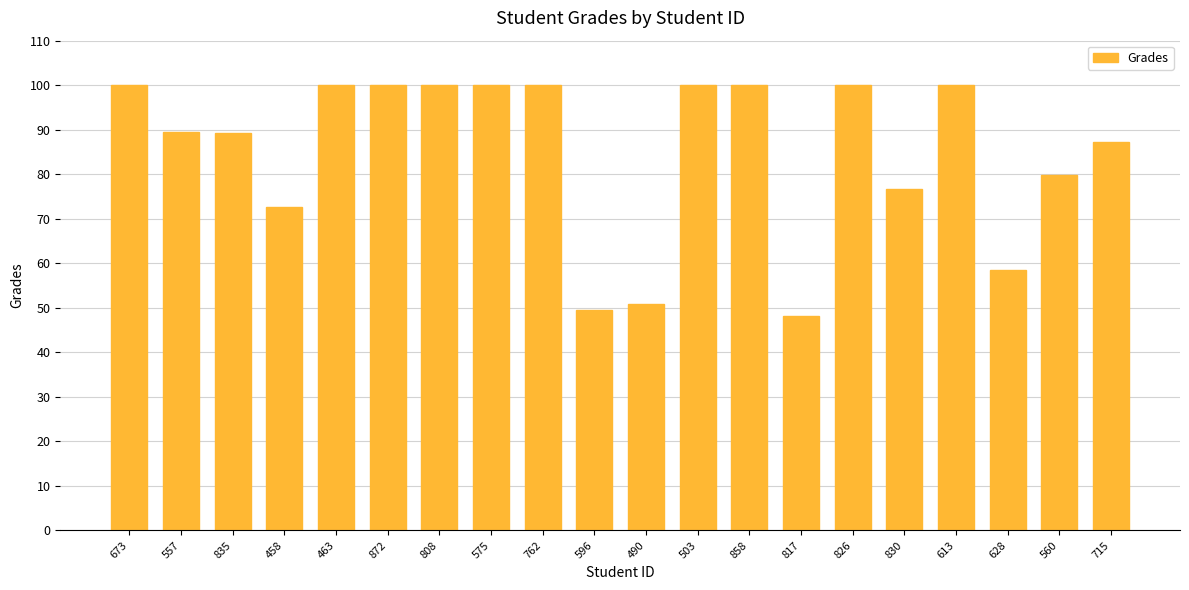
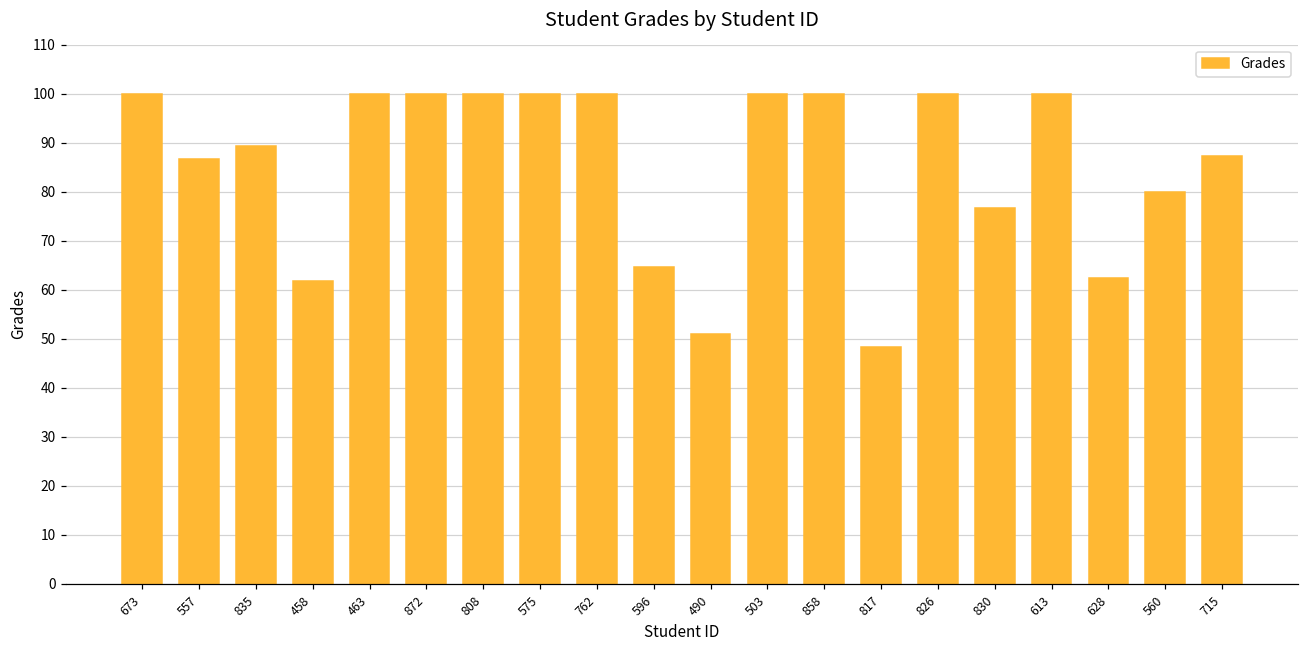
557: 89 -> 87
458: 73 -> 62
596: 50 -> 65
628: 58 -> 62
